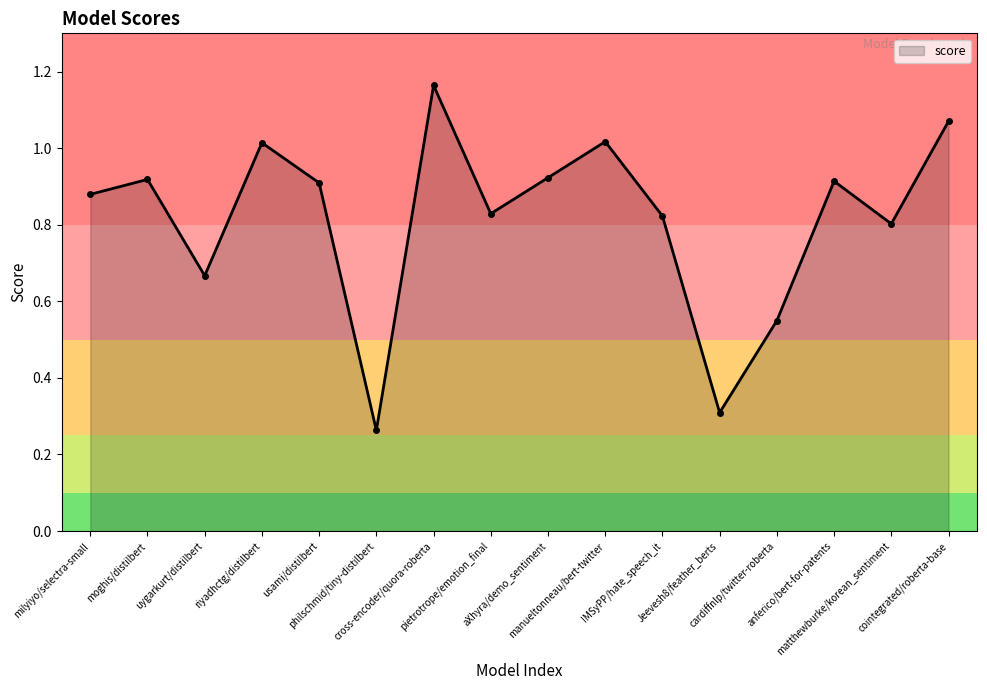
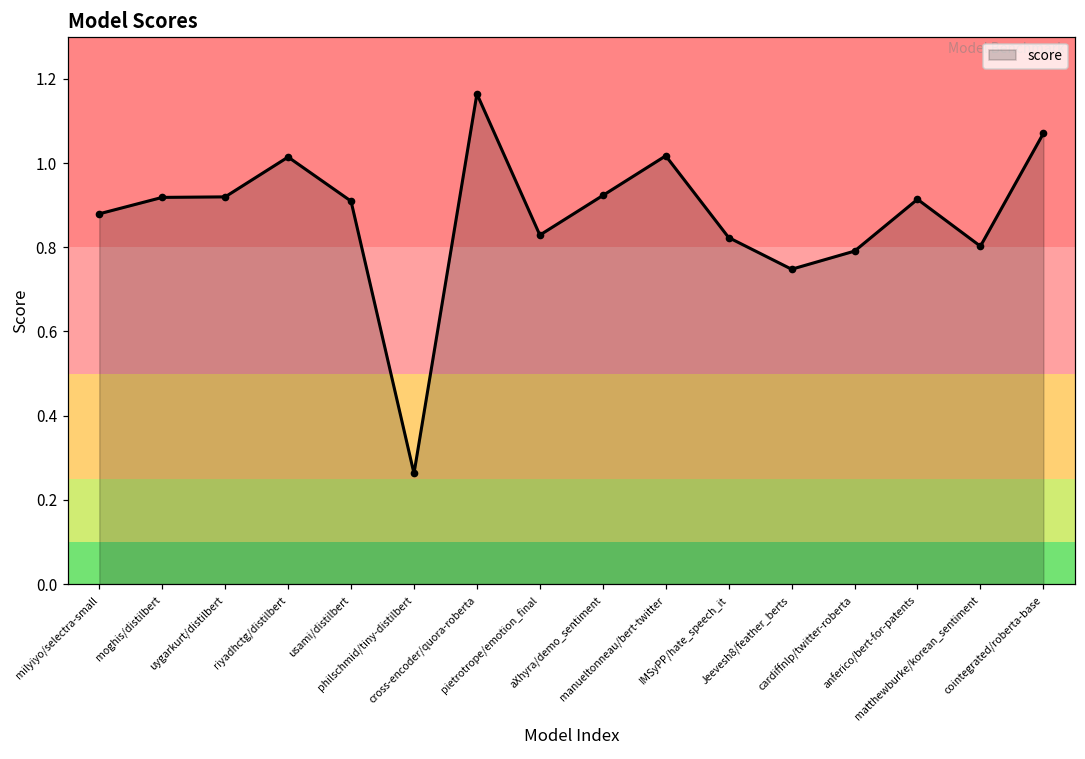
uygarkurt/distilbert: 0.67 -> 0.92
Jeevesh8/feather_berts: 0.31 -> 0.75
cardiffnlp/twitter-roberta: 0.55 -> 0.79
